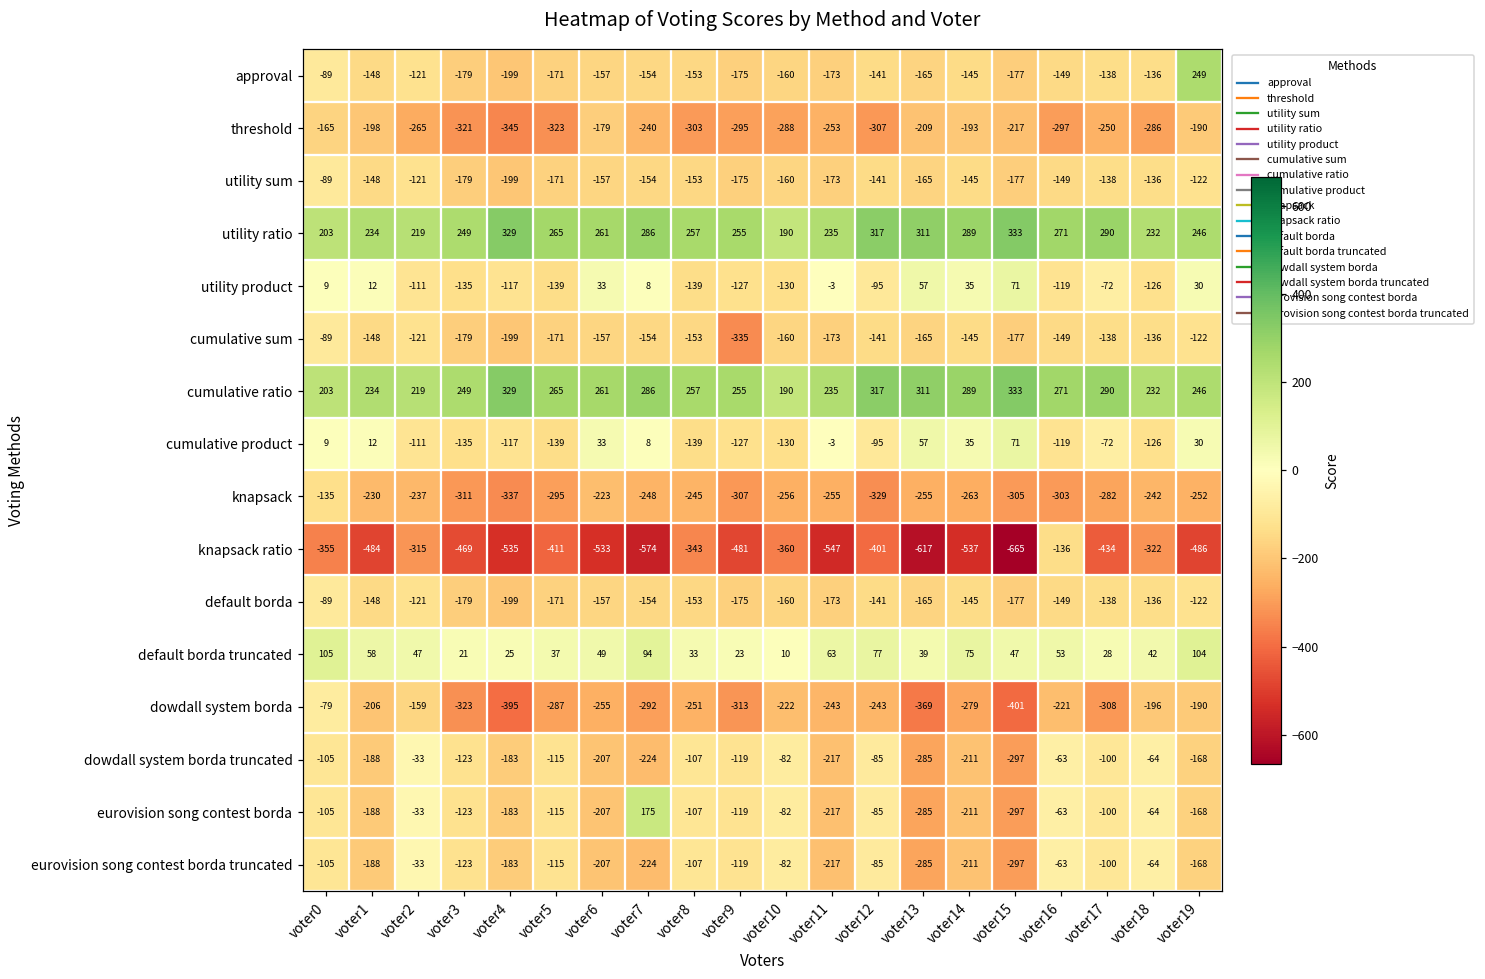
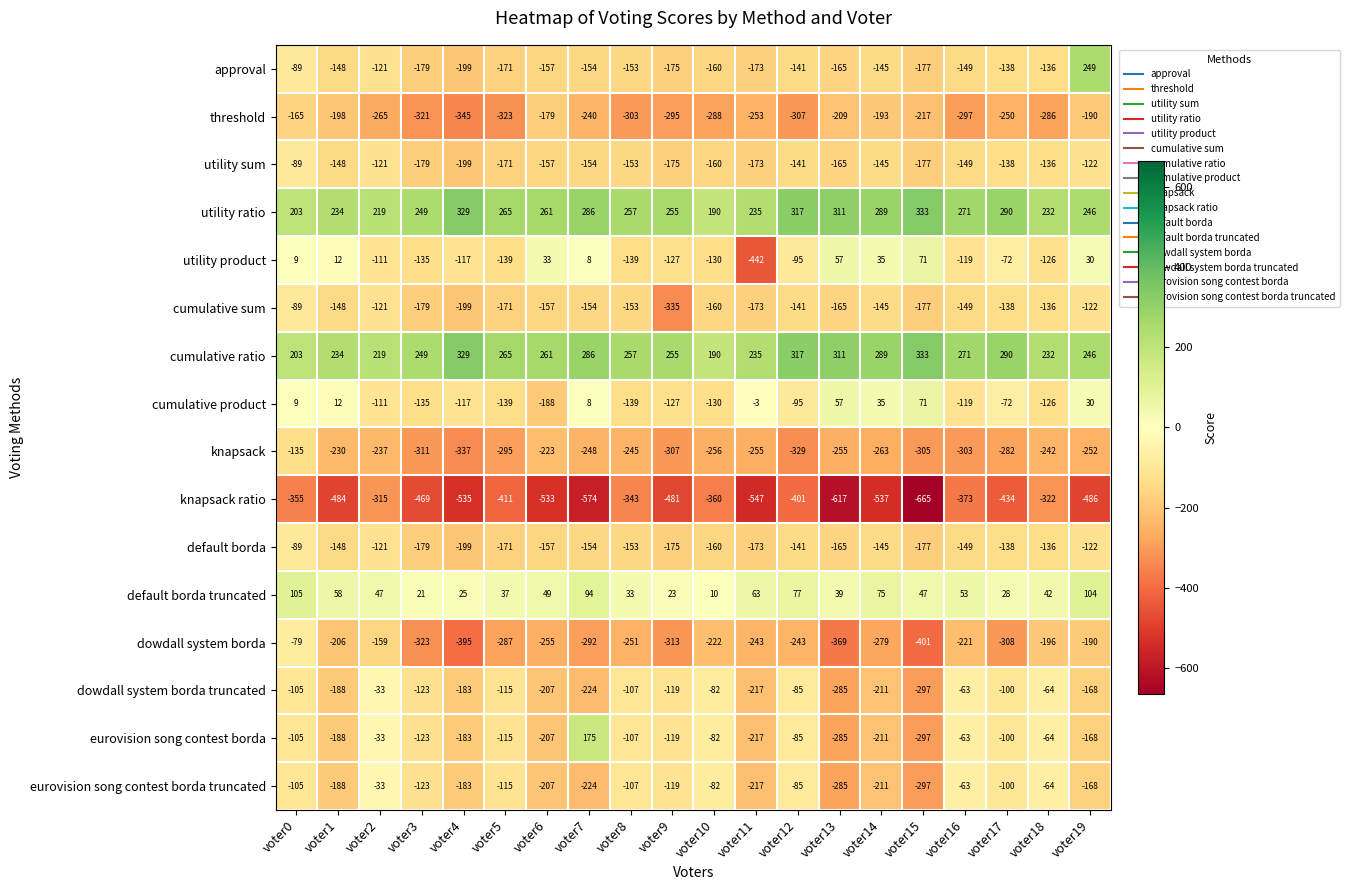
utility product, voter11: -3 -> -442
cumulative product, voter6: 33 -> -188
knapsack ratio, voter16: -136 -> -373
